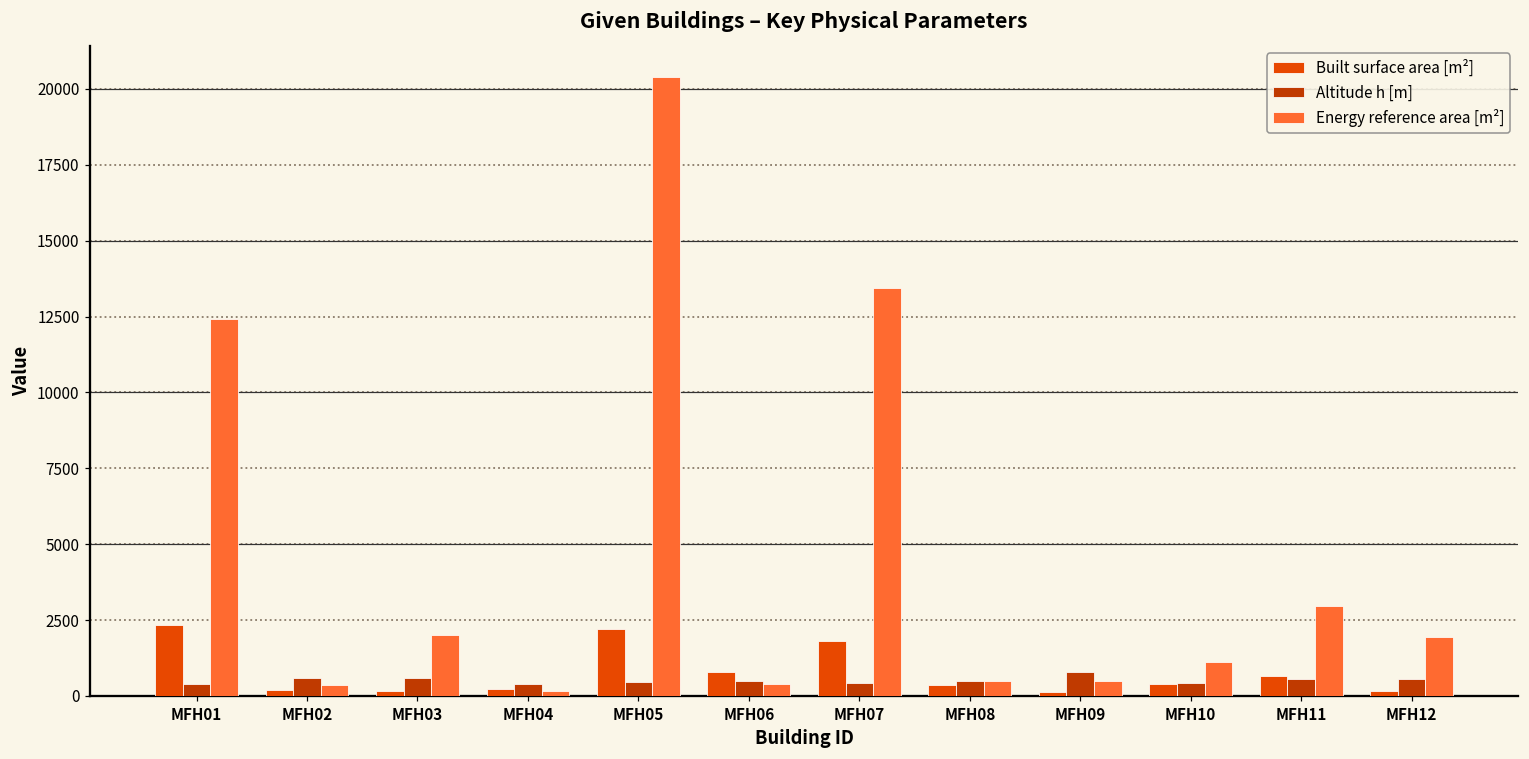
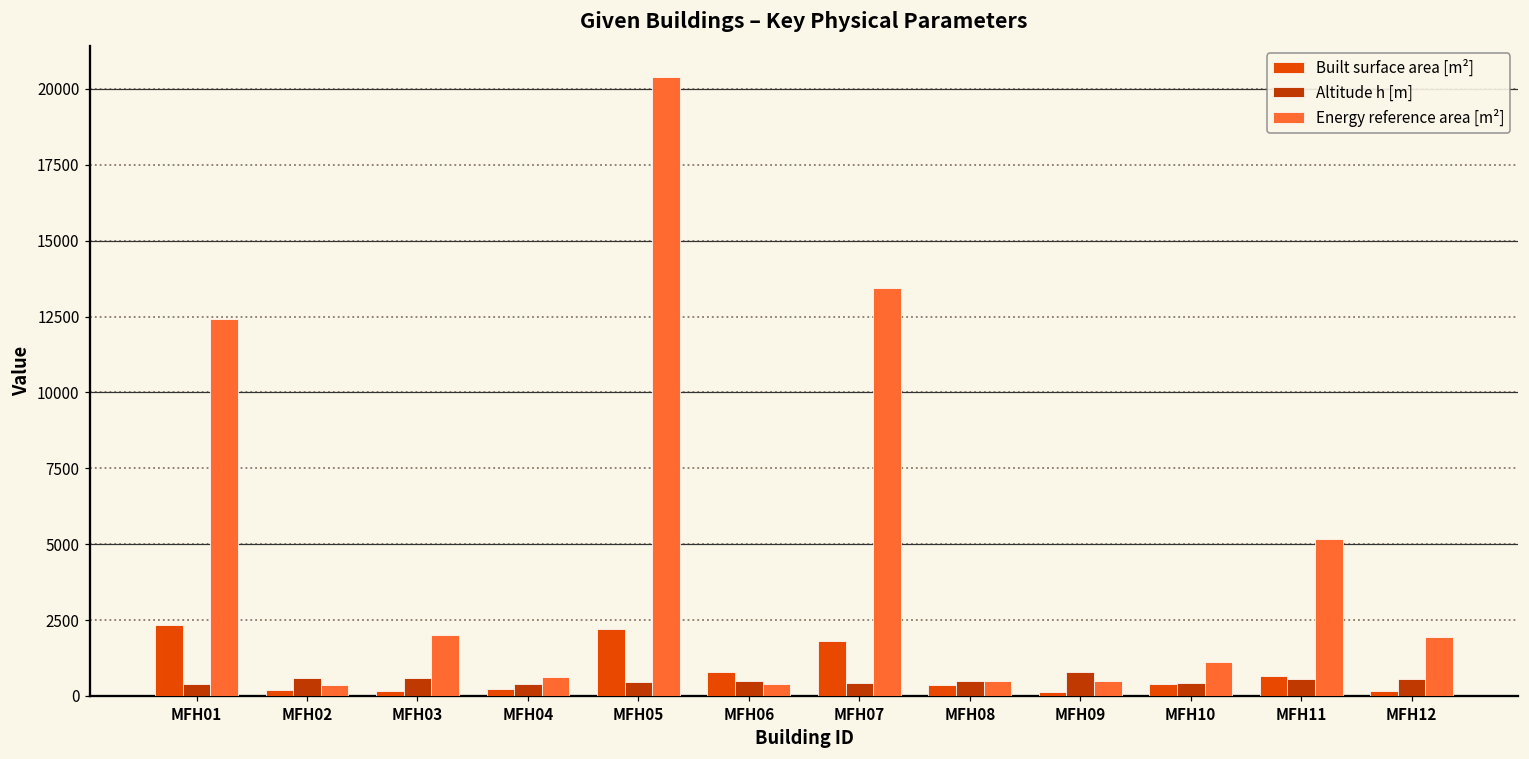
Energy reference area [m²], MFH04: 200 -> 600
Energy reference area [m²], MFH11: 3000 -> 5200
